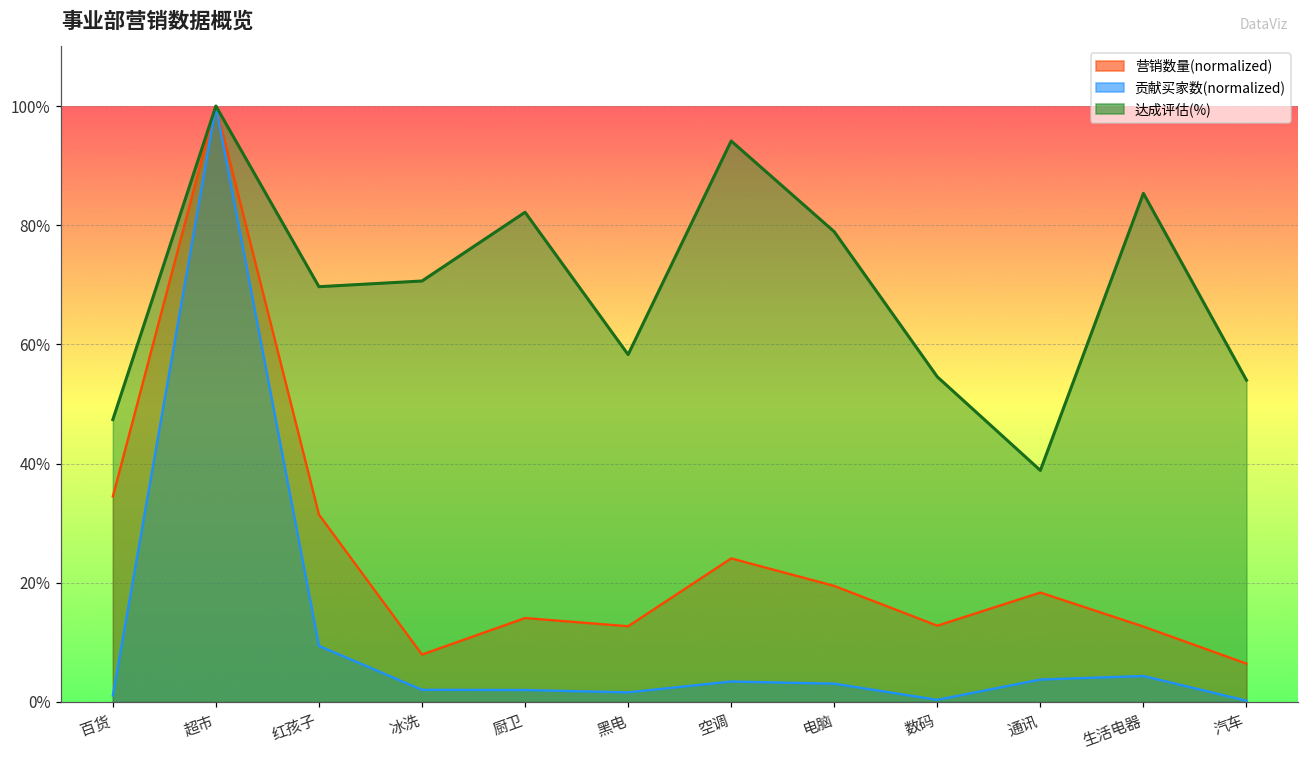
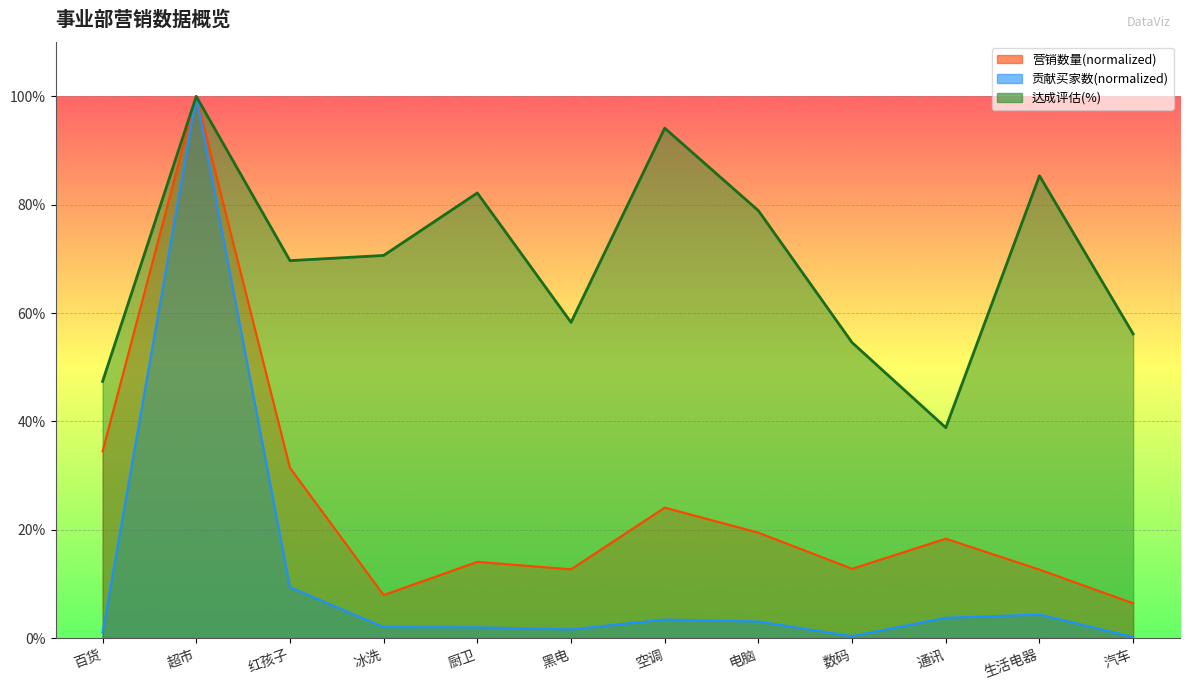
达成评估(%), 汽车: 54% -> 56%
